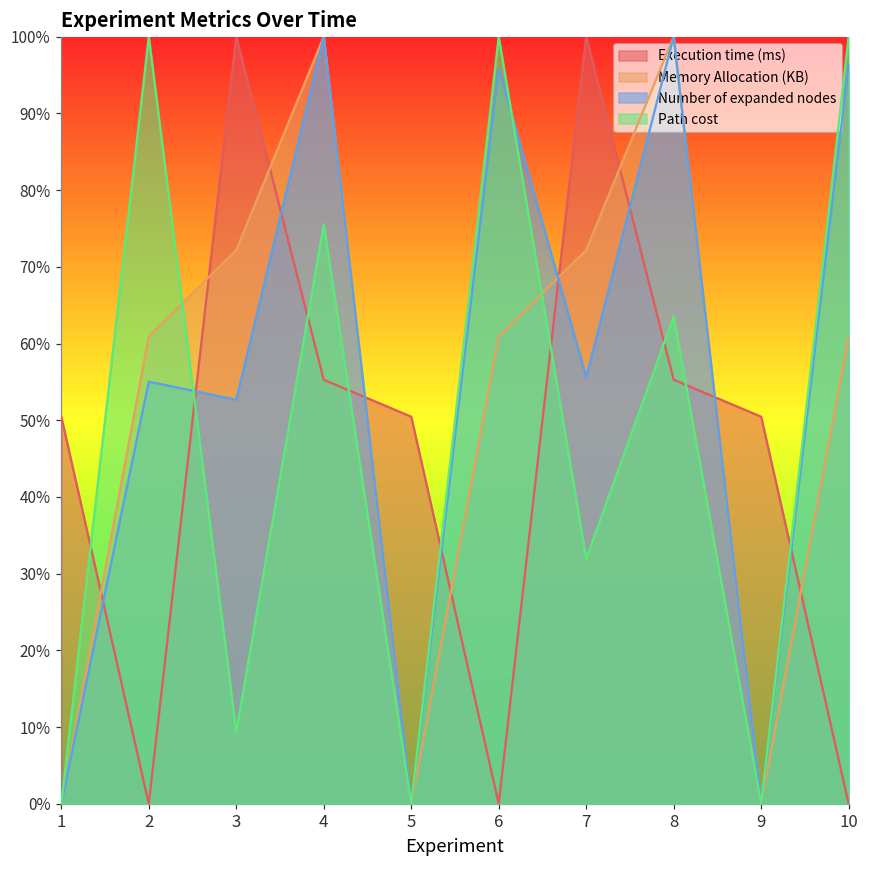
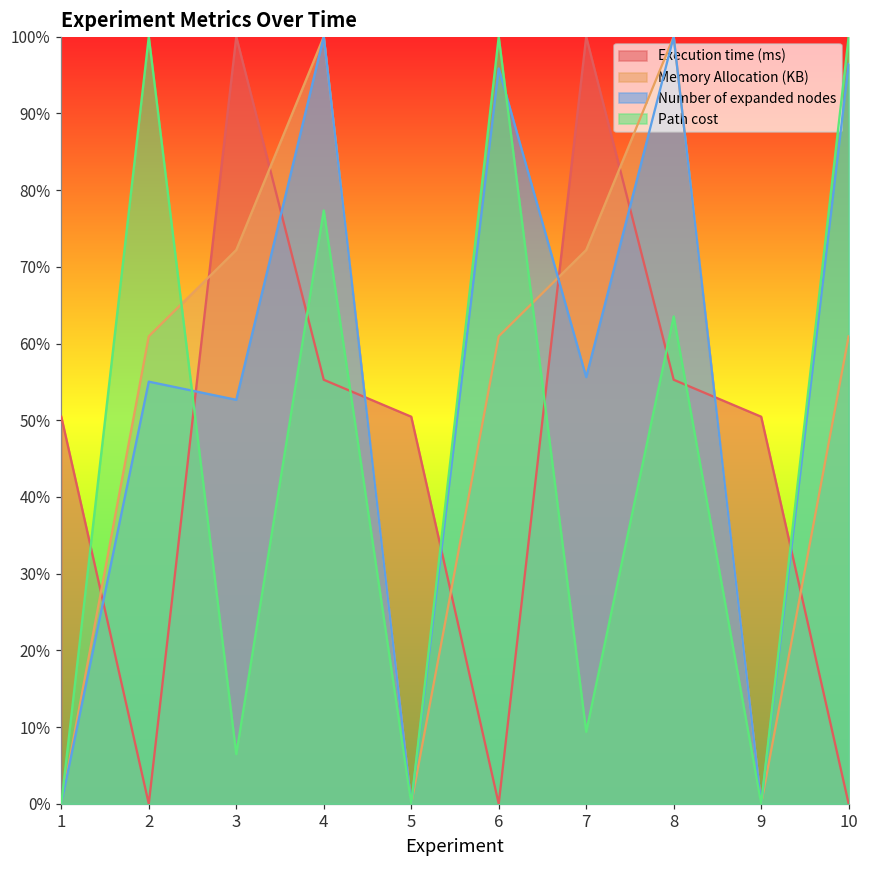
Path cost, 3: 9% -> 6%
Path cost, 4: 76% -> 77%
Path cost, 7: 32% -> 9%
